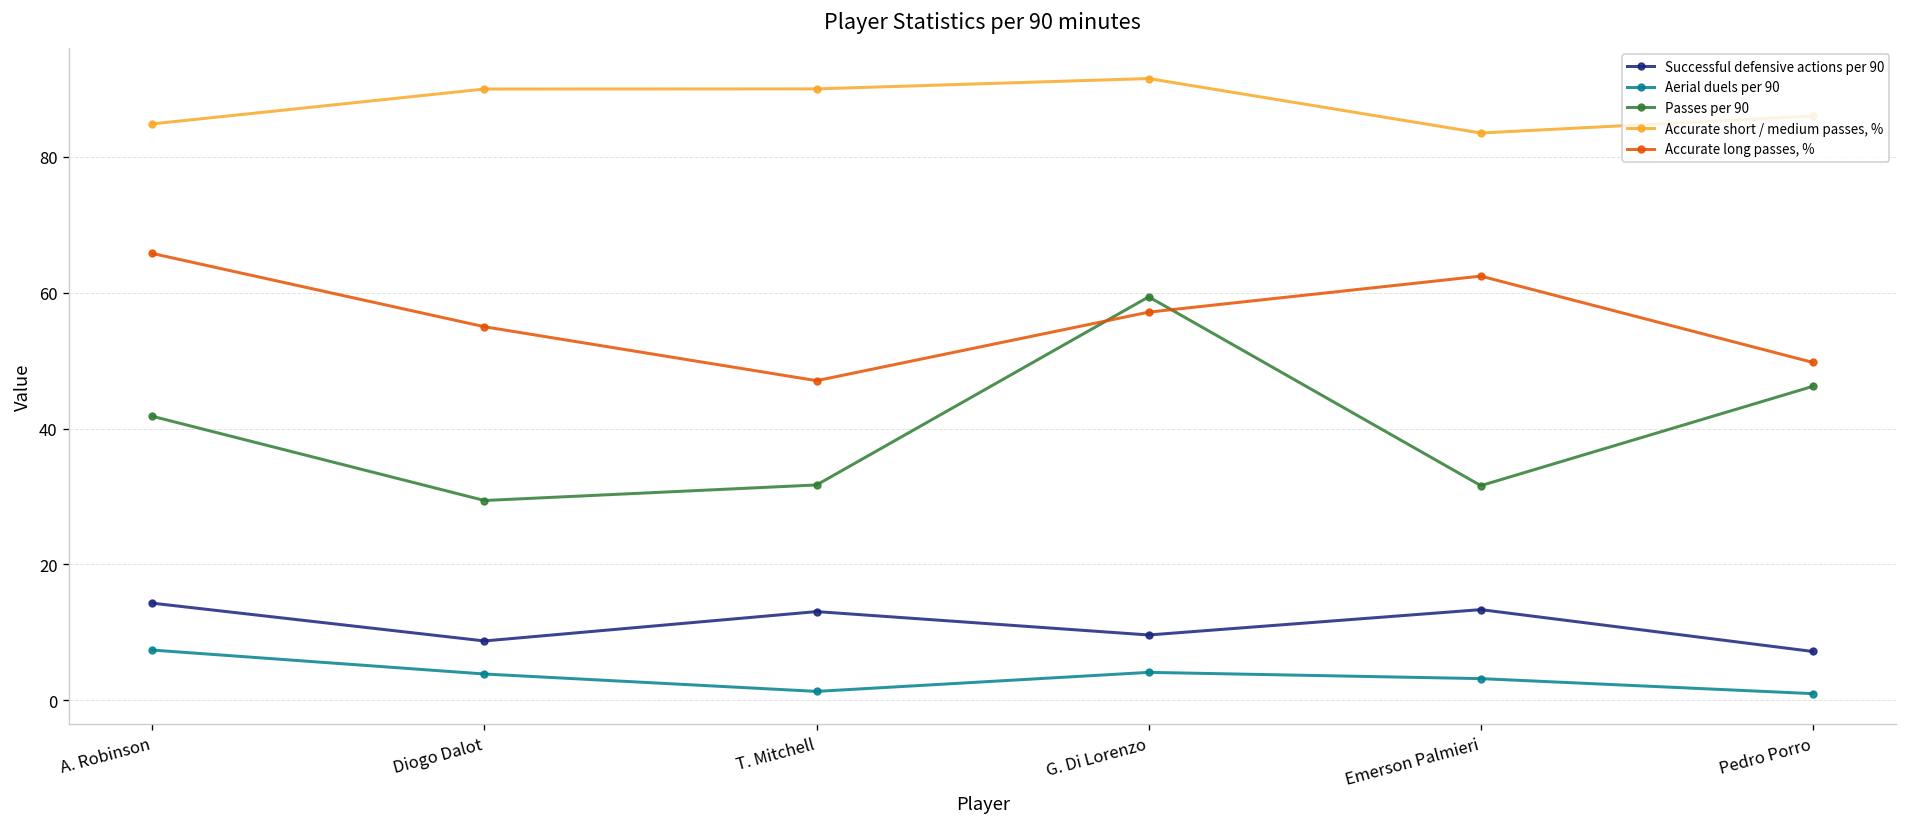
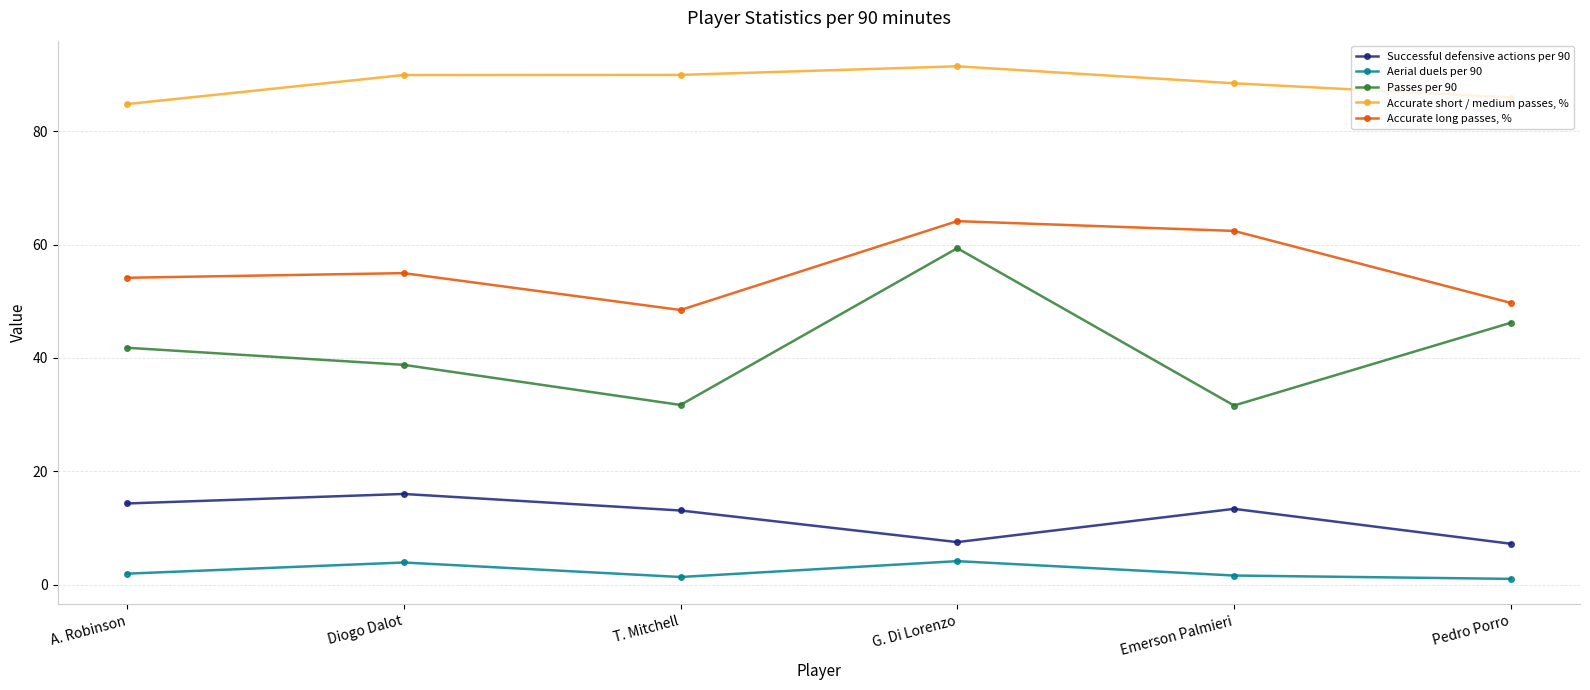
Aerial duels per 90, A. Robinson: 7 -> 2
Accurate long passes, %, A. Robinson: 66 -> 54
Successful defensive actions per 90, Diogo Dalot: 9 -> 16
Passes per 90, Diogo Dalot: 29 -> 39
Accurate long passes, %, T. Mitchell: 47 -> 48
Successful defensive actions per 90, G. Di Lorenzo: 10 -> 7
Accurate long passes, %, G. Di Lorenzo: 57 -> 64
Aerial duels per 90, Emerson Palmieri: 3 -> 2
Accurate short / medium passes, %, Emerson Palmieri: 83 -> 88
